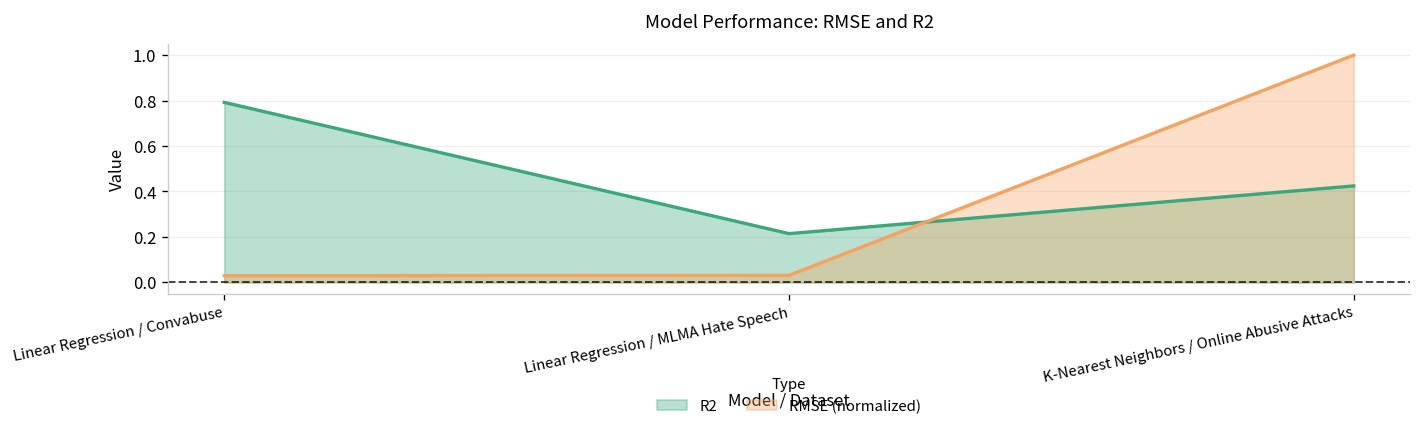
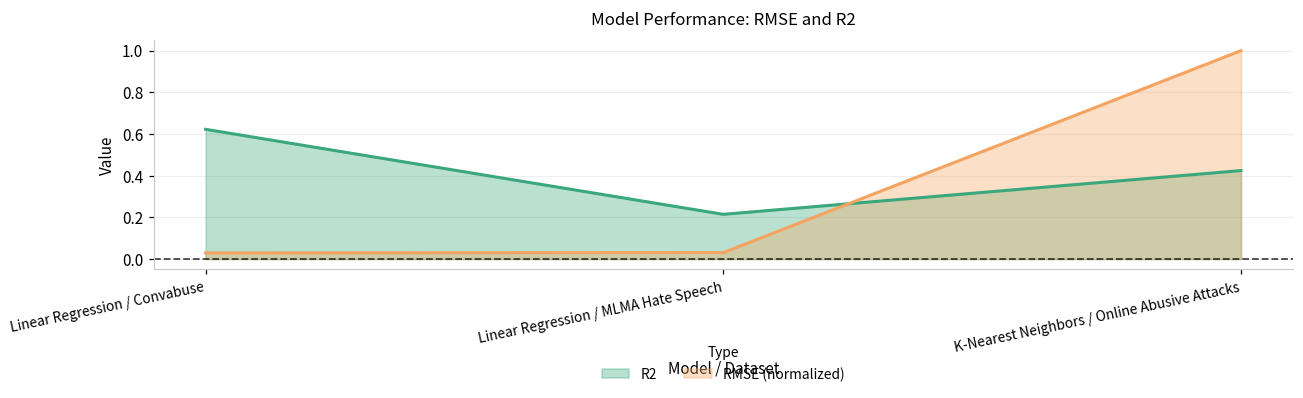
R2, Linear Regression / Convabuse: 0.79 -> 0.62
